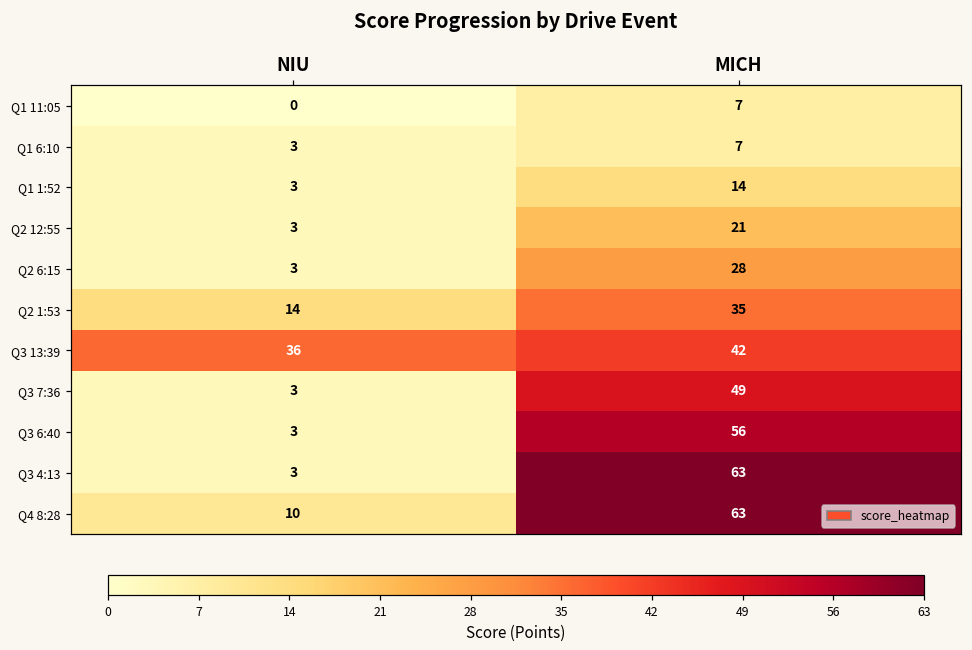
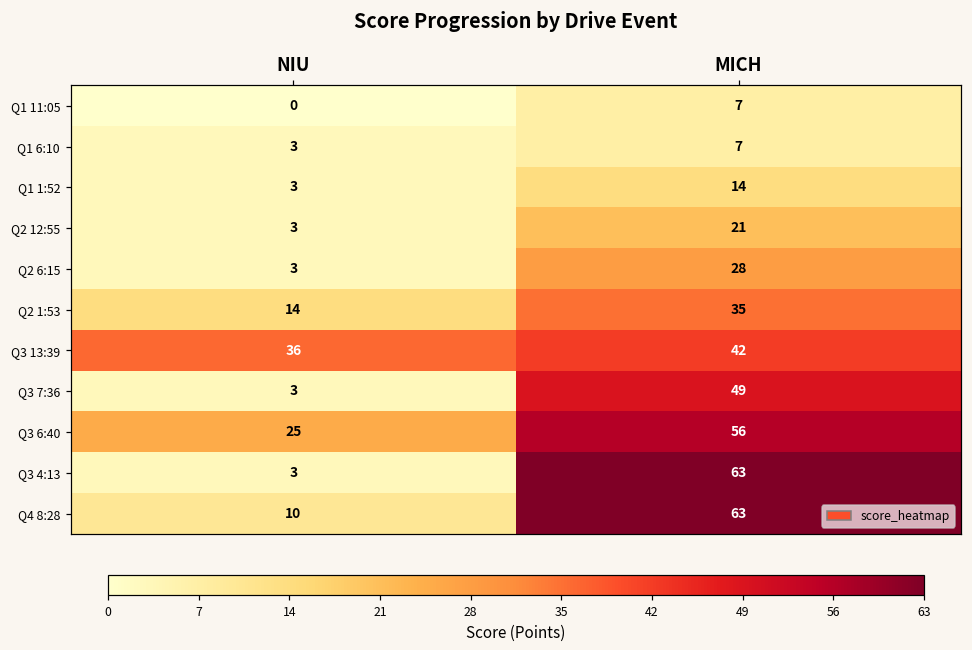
Q3 6:40, NIU: 3 -> 25
